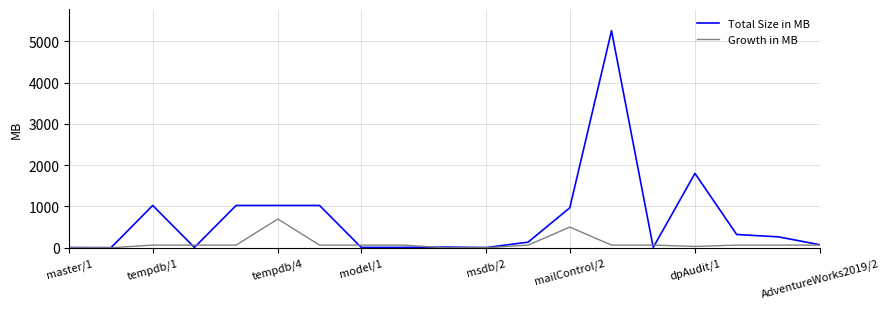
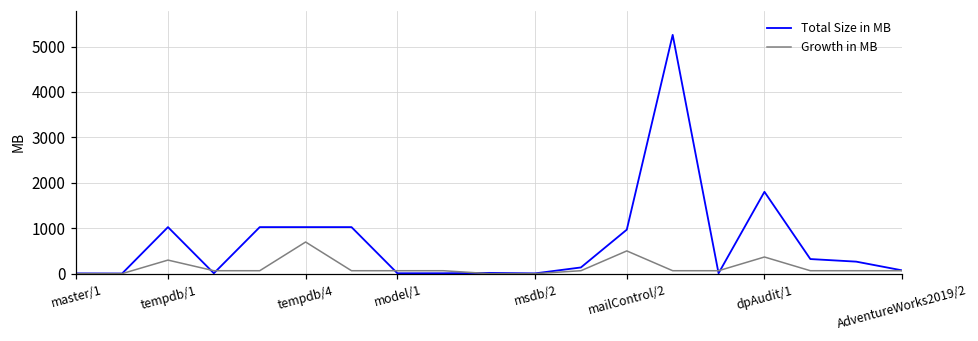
Growth in MB, tempdb/1: 100 -> 300
Growth in MB, dpAudit/1: 0 -> 400
